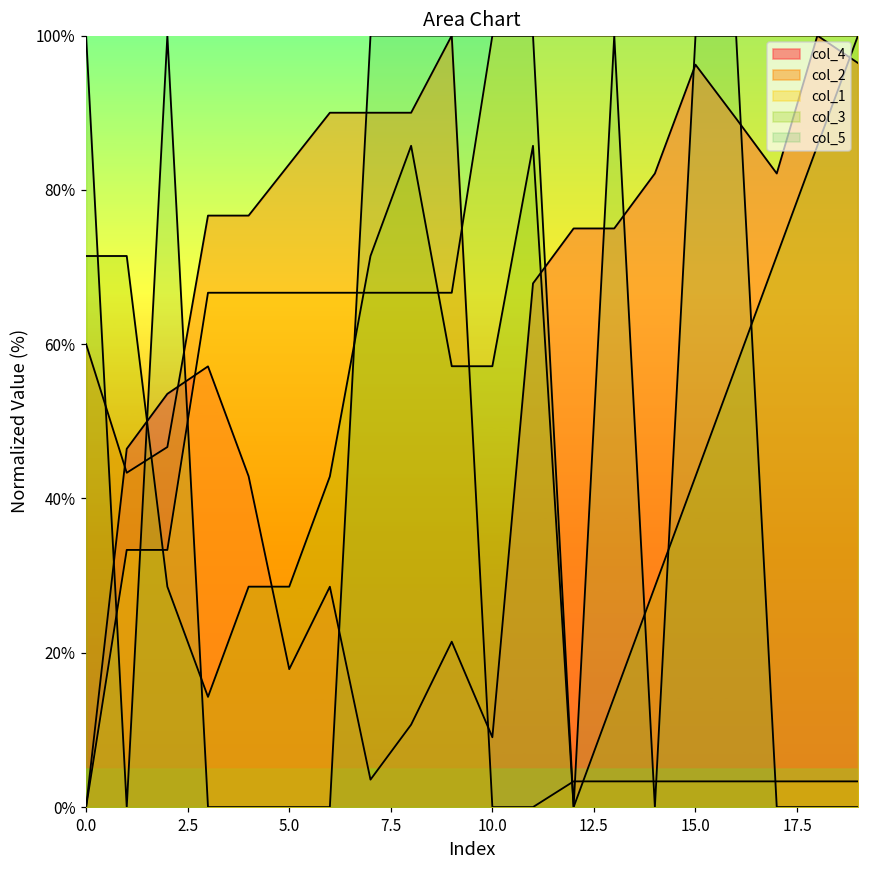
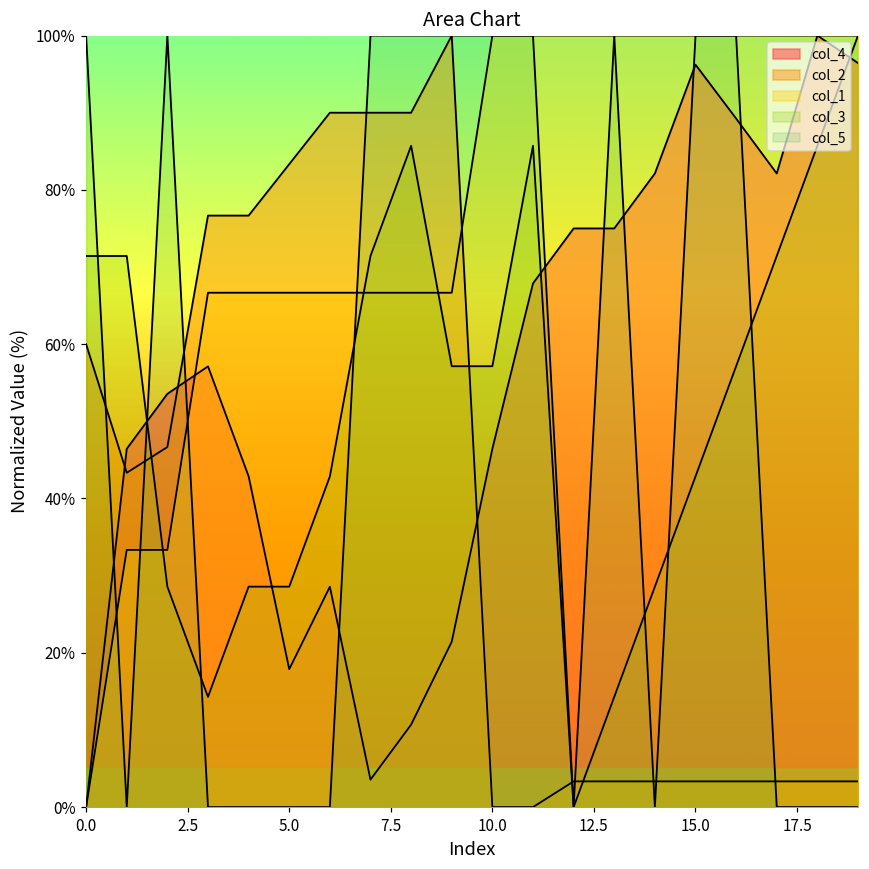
col_4, 10.0: 9% -> 46%
